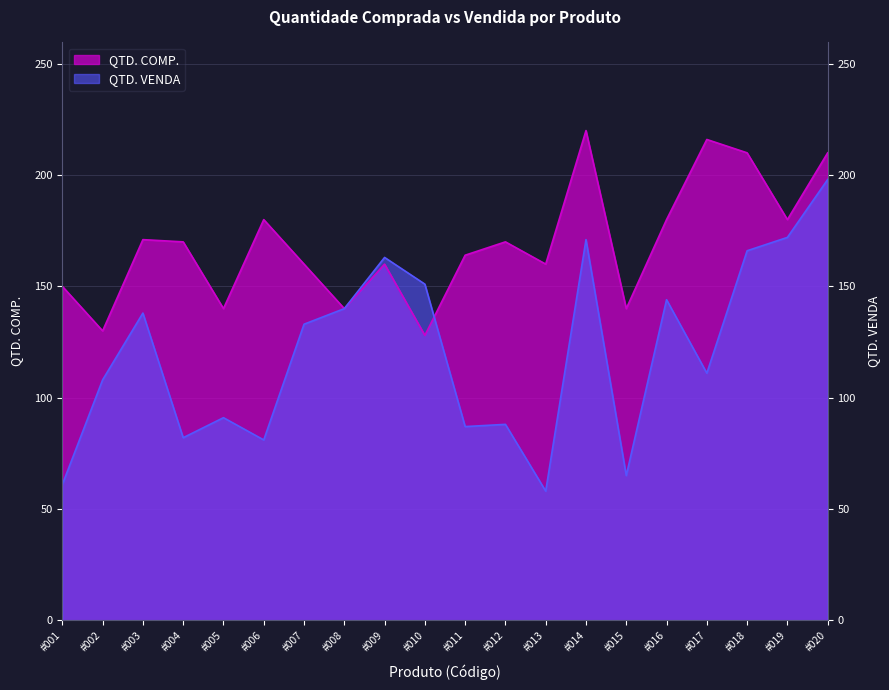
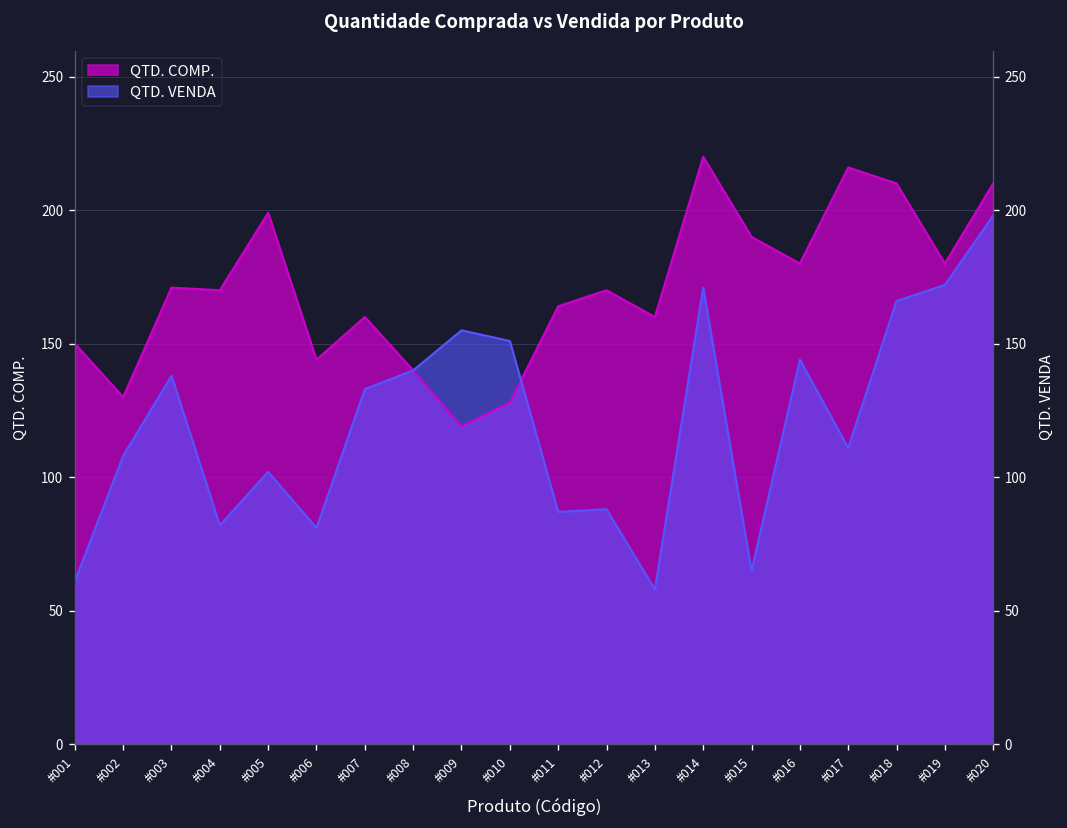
QTD. COMP., #005: 140 -> 199
QTD. VENDA, #005: 91 -> 102
QTD. COMP., #006: 180 -> 144
QTD. COMP., #009: 160 -> 119
QTD. VENDA, #009: 163 -> 155
QTD. COMP., #015: 140 -> 190
